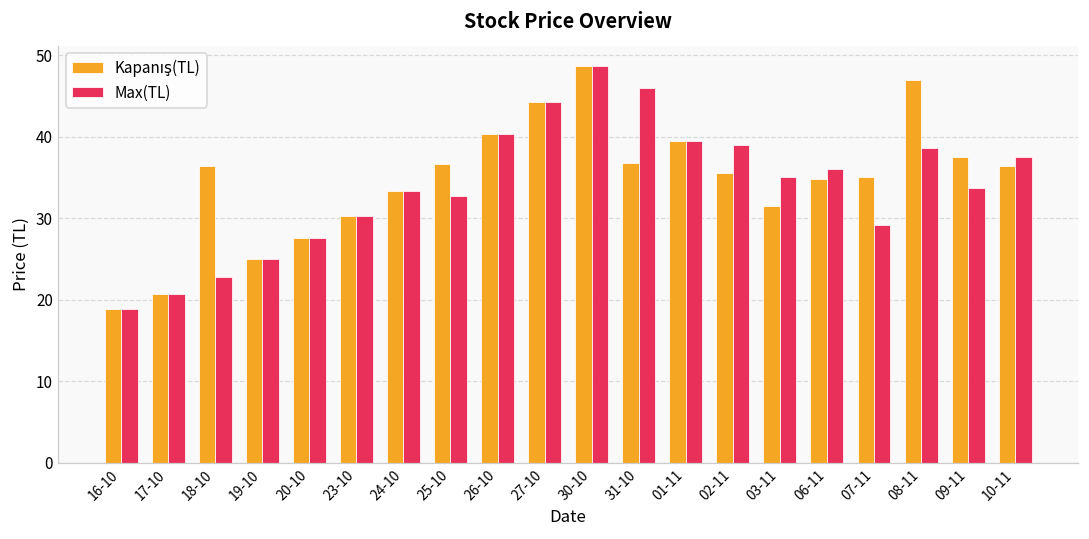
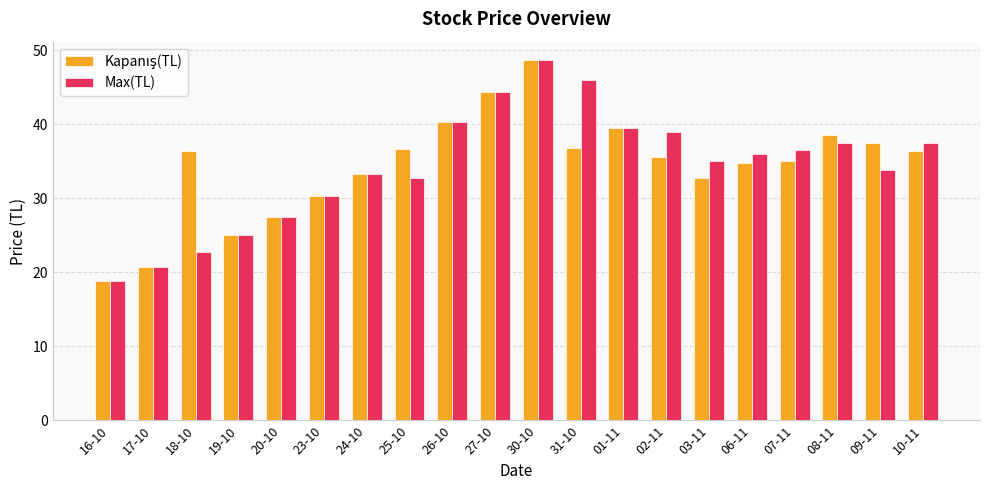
Kapanış(TL), 03-11: 32 -> 33
Max(TL), 07-11: 29 -> 37
Kapanış(TL), 08-11: 47 -> 39
Max(TL), 08-11: 39 -> 37
